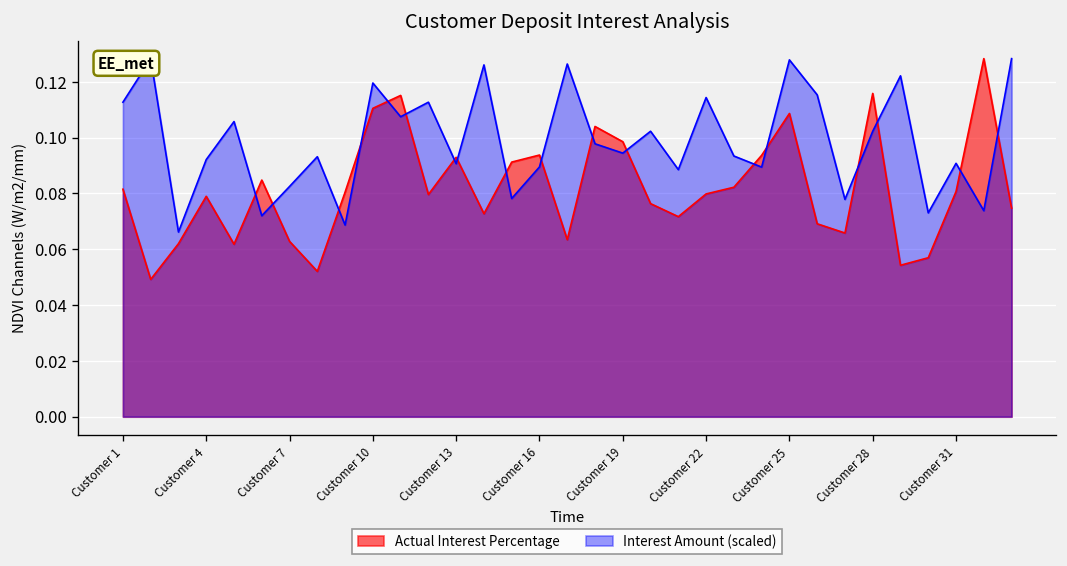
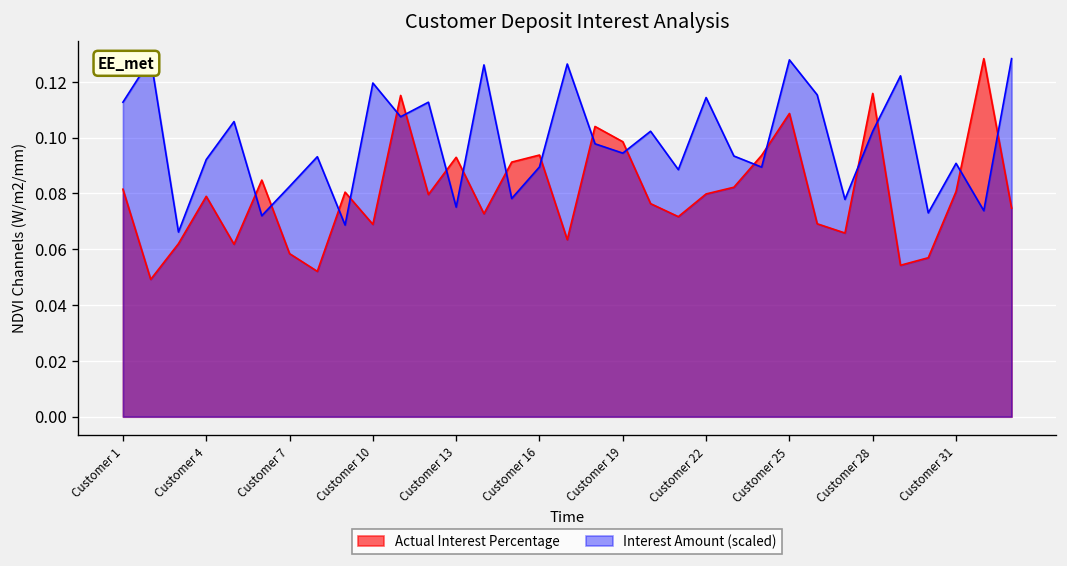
Actual Interest Percentage, Customer 7: 0.063 -> 0.058
Actual Interest Percentage, Customer 10: 0.110 -> 0.069
Interest Amount (scaled), Customer 13: 0.091 -> 0.075
